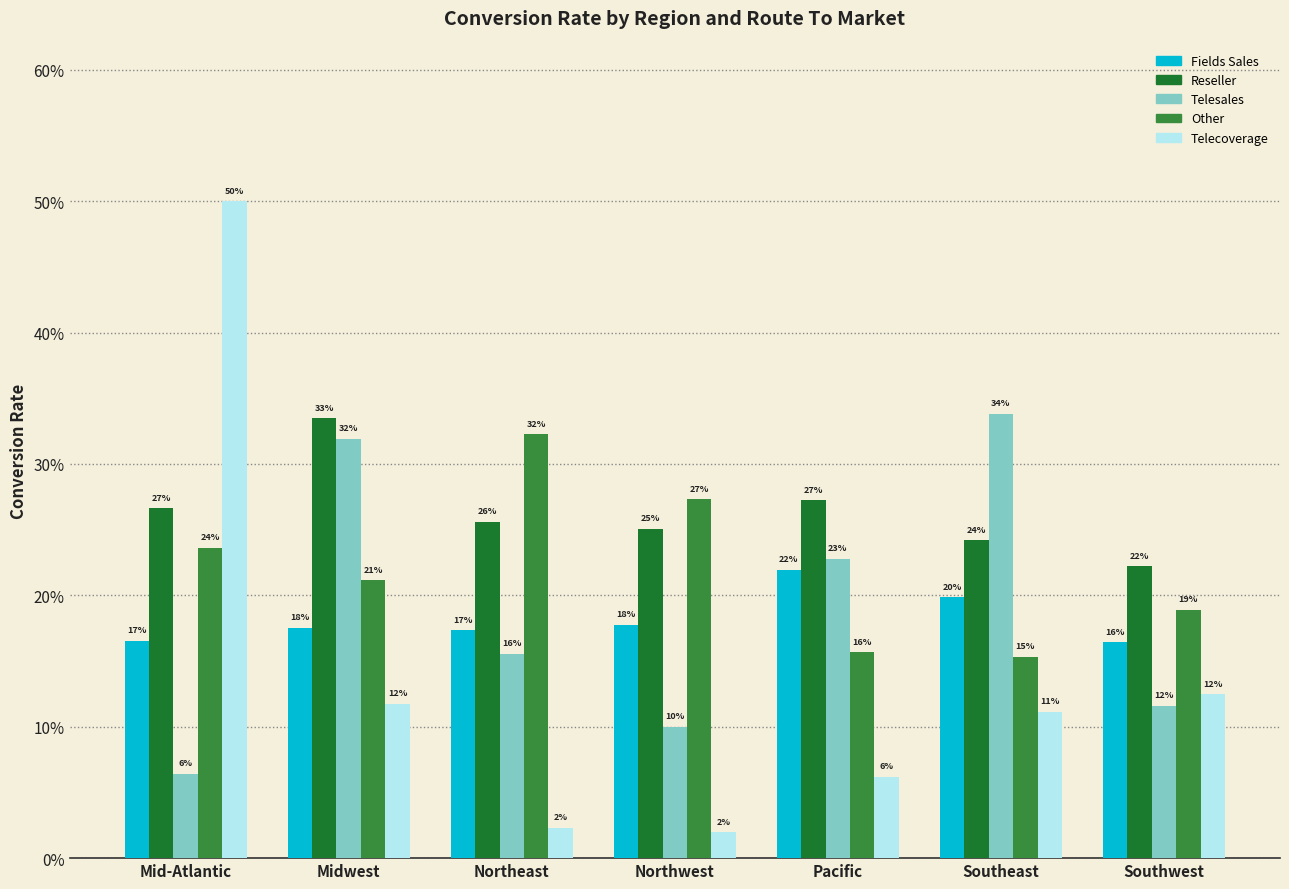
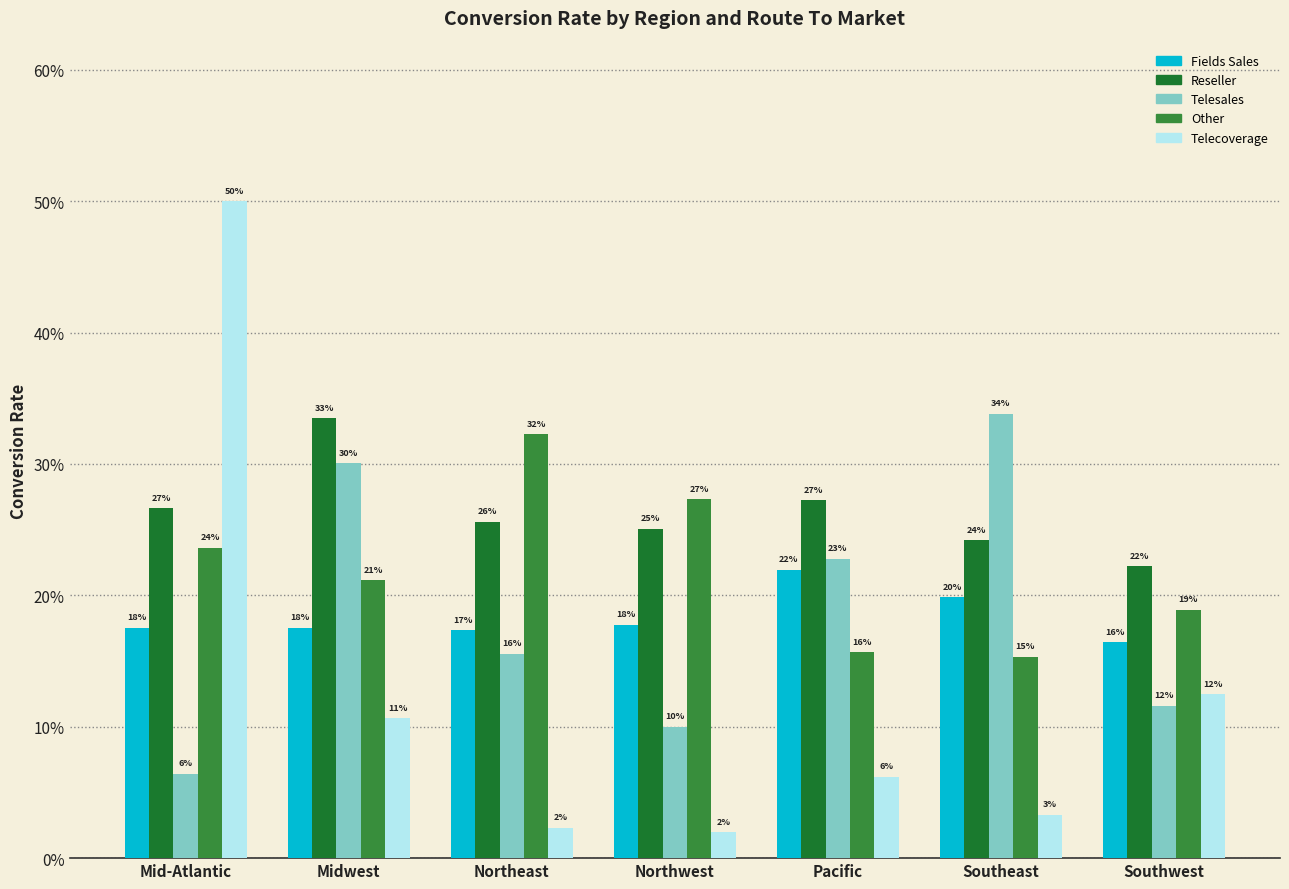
Fields Sales, Mid-Atlantic: 17% -> 18%
Telesales, Midwest: 32% -> 30%
Telecoverage, Midwest: 12% -> 11%
Telecoverage, Southeast: 11% -> 3%
